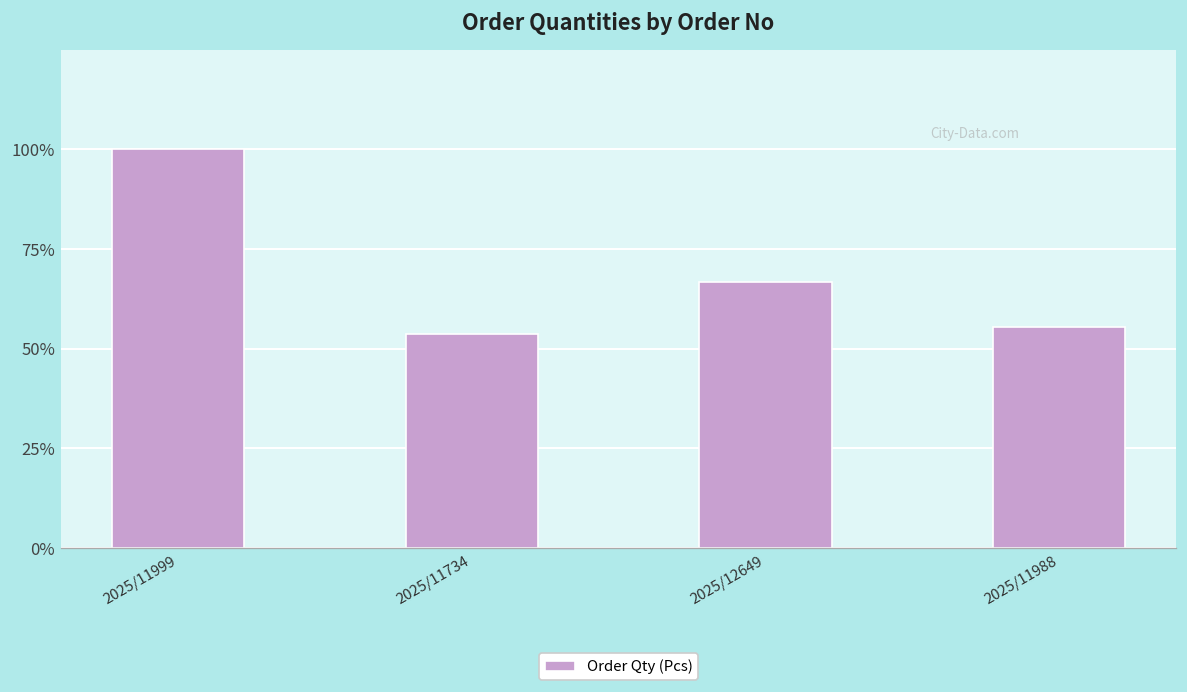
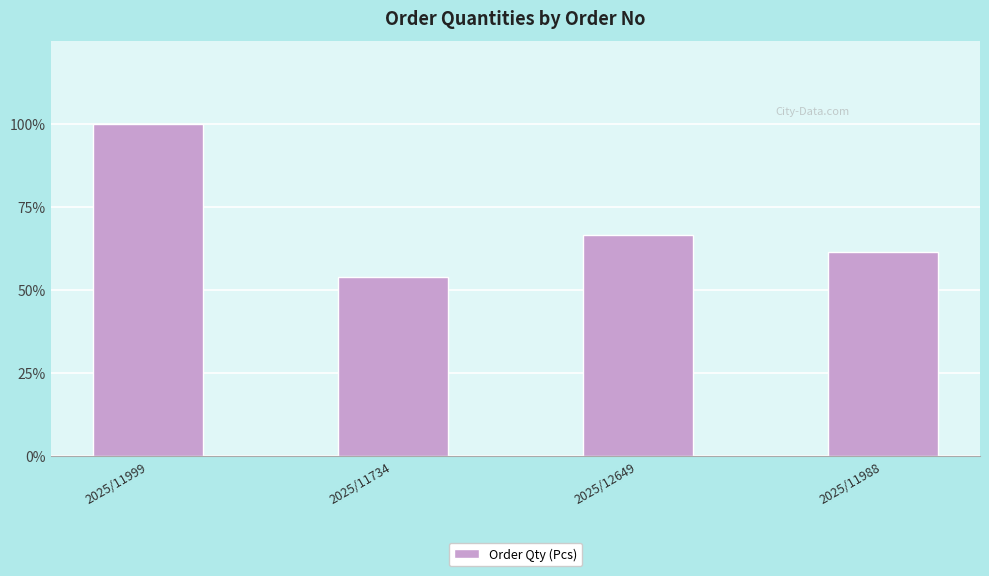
2025/11988: 56% -> 61%
